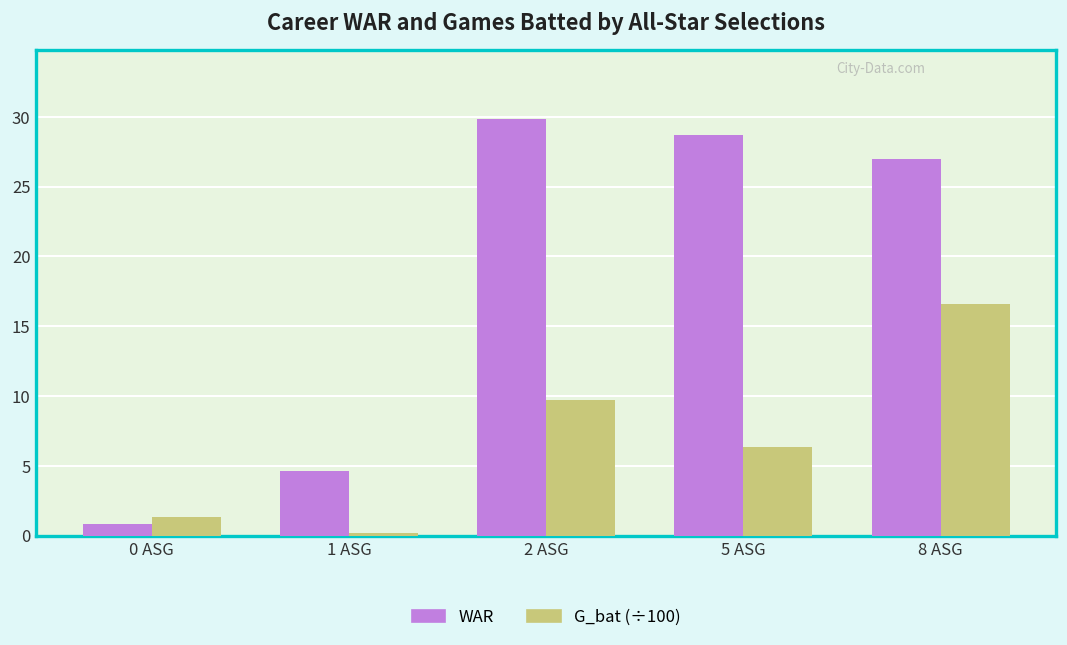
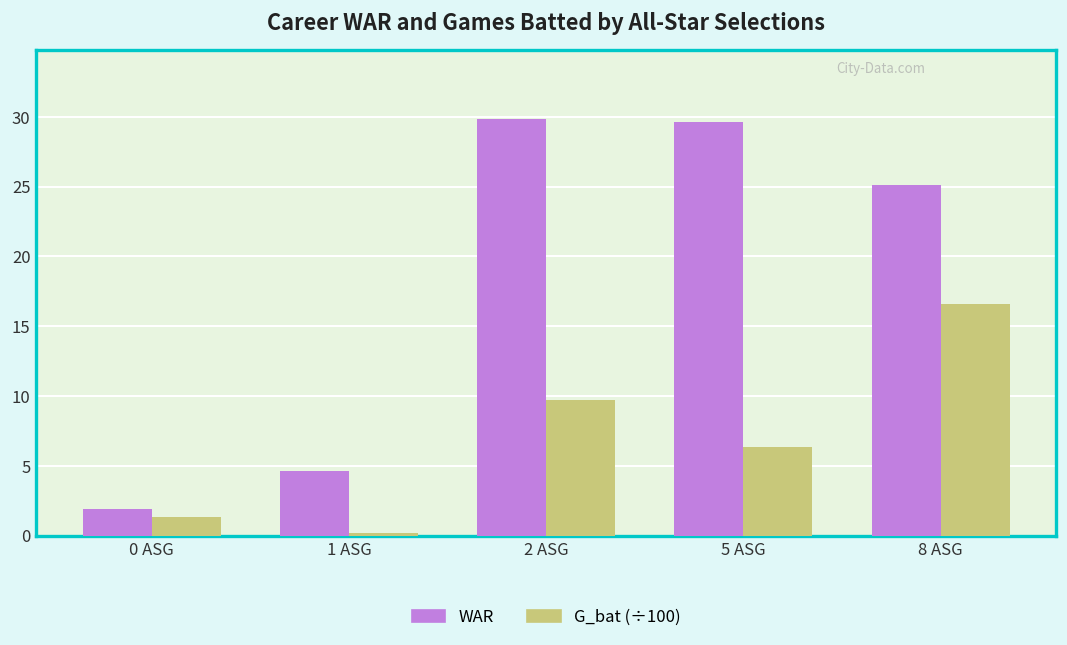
WAR, 0 ASG: 0.8 -> 1.9
WAR, 5 ASG: 28.7 -> 29.6
WAR, 8 ASG: 27.0 -> 25.1
